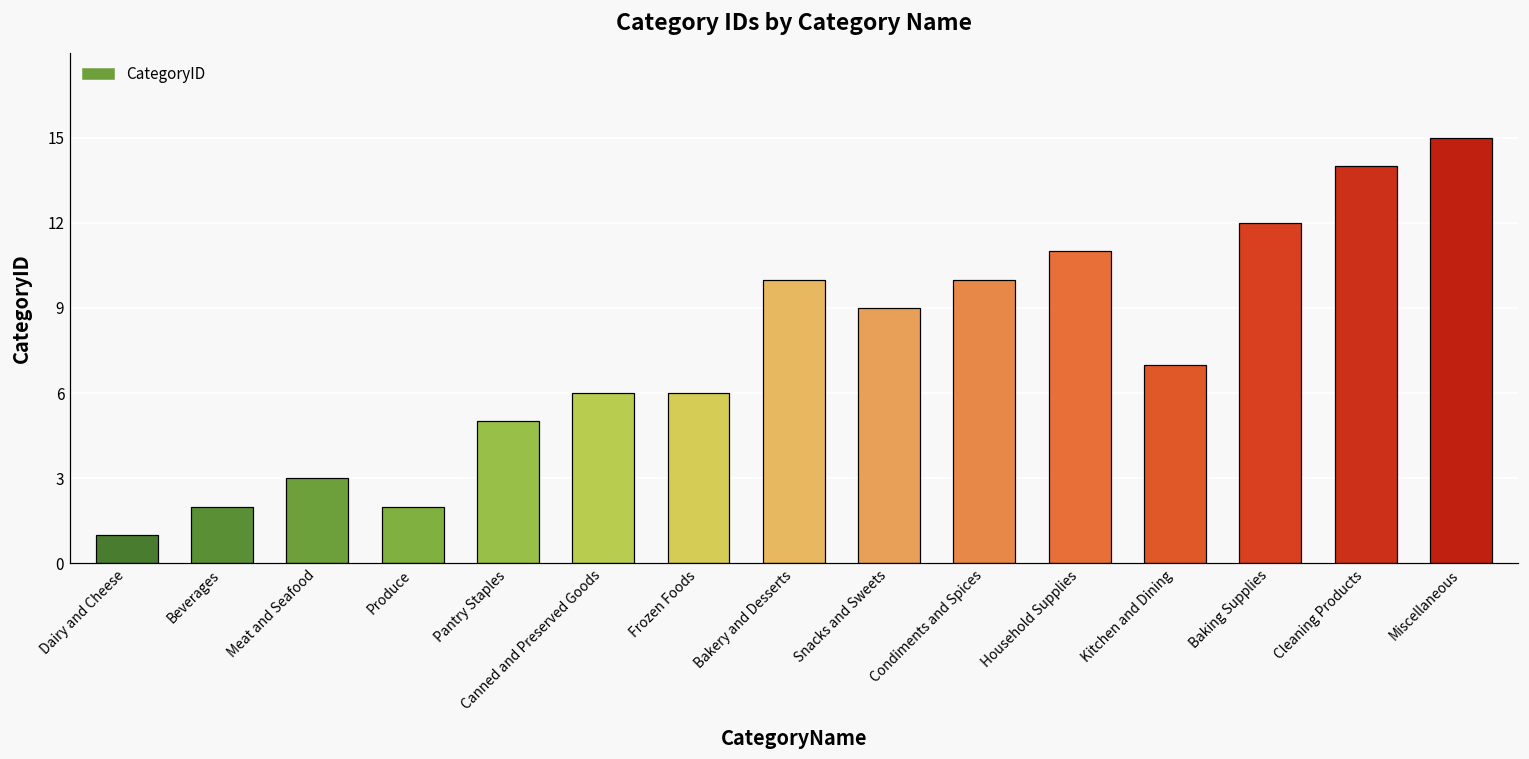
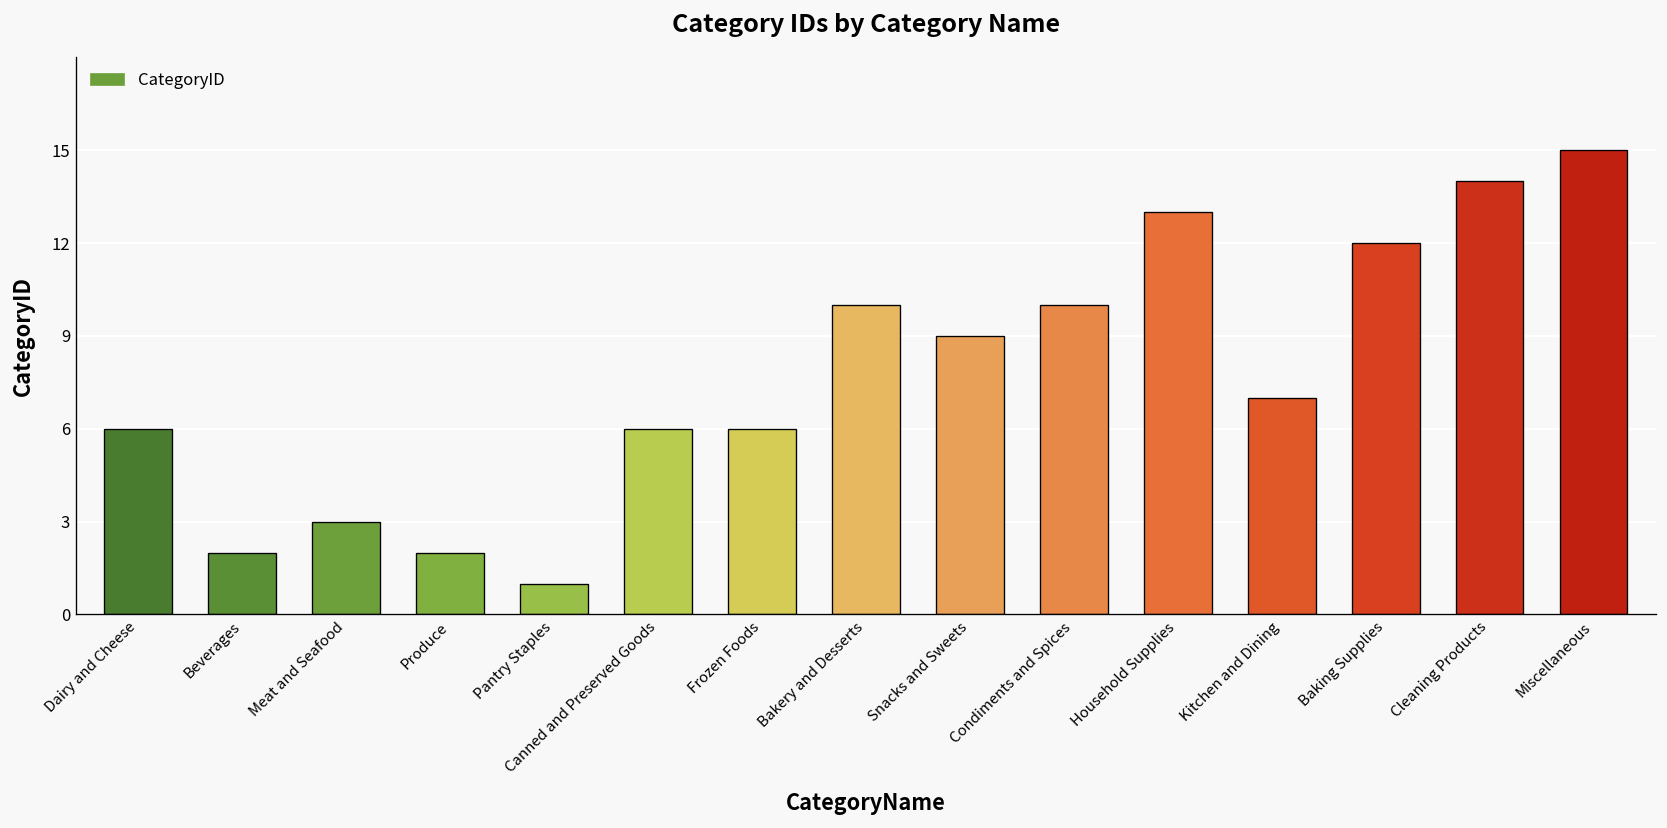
Dairy and Cheese: 1 -> 6
Pantry Staples: 5 -> 1
Household Supplies: 11 -> 13
